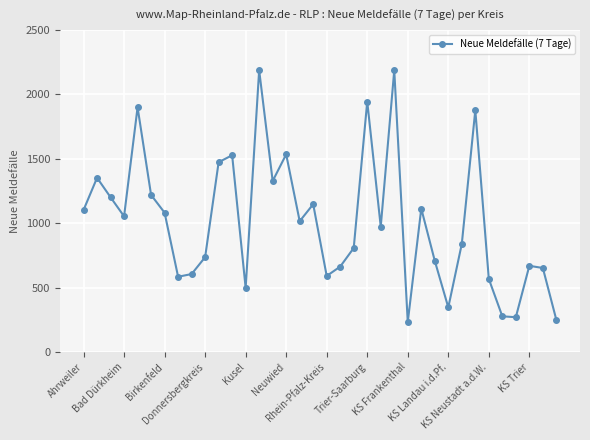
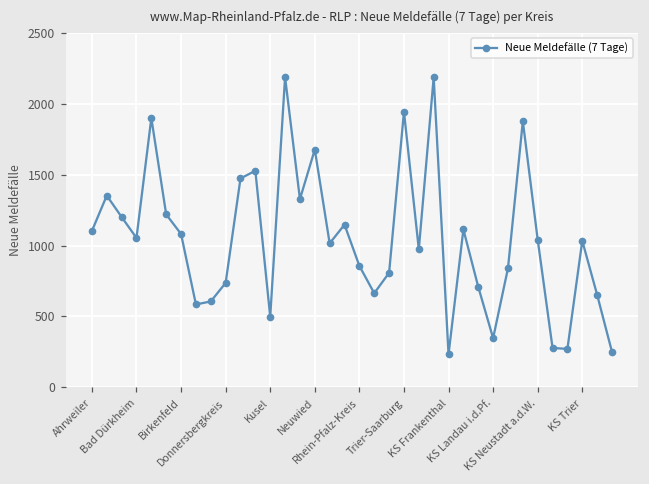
Neuwied: 1540 -> 1680
Rhein-Pfalz-Kreis: 590 -> 860
KS Neustadt a.d.W.: 570 -> 1040
KS Trier: 670 -> 1030
